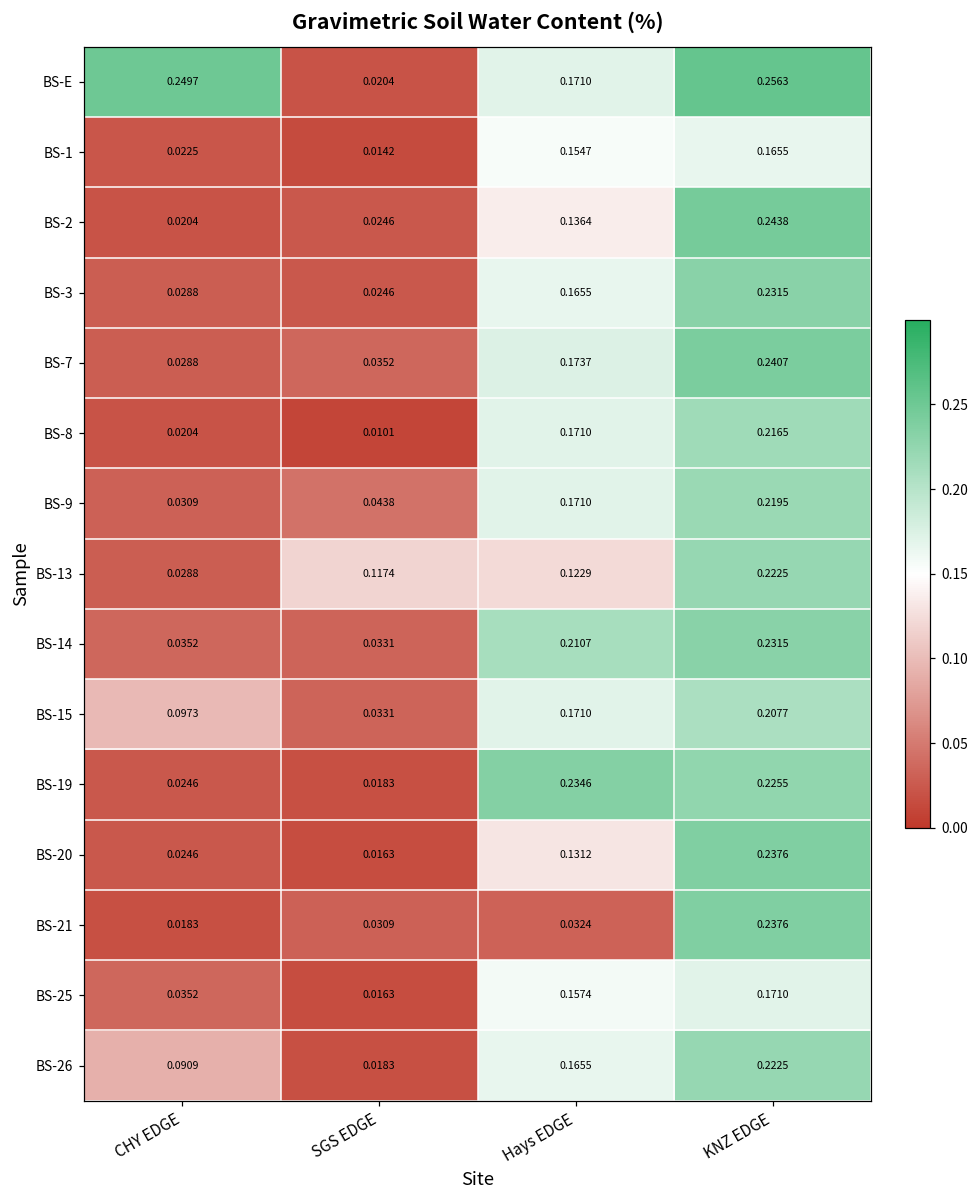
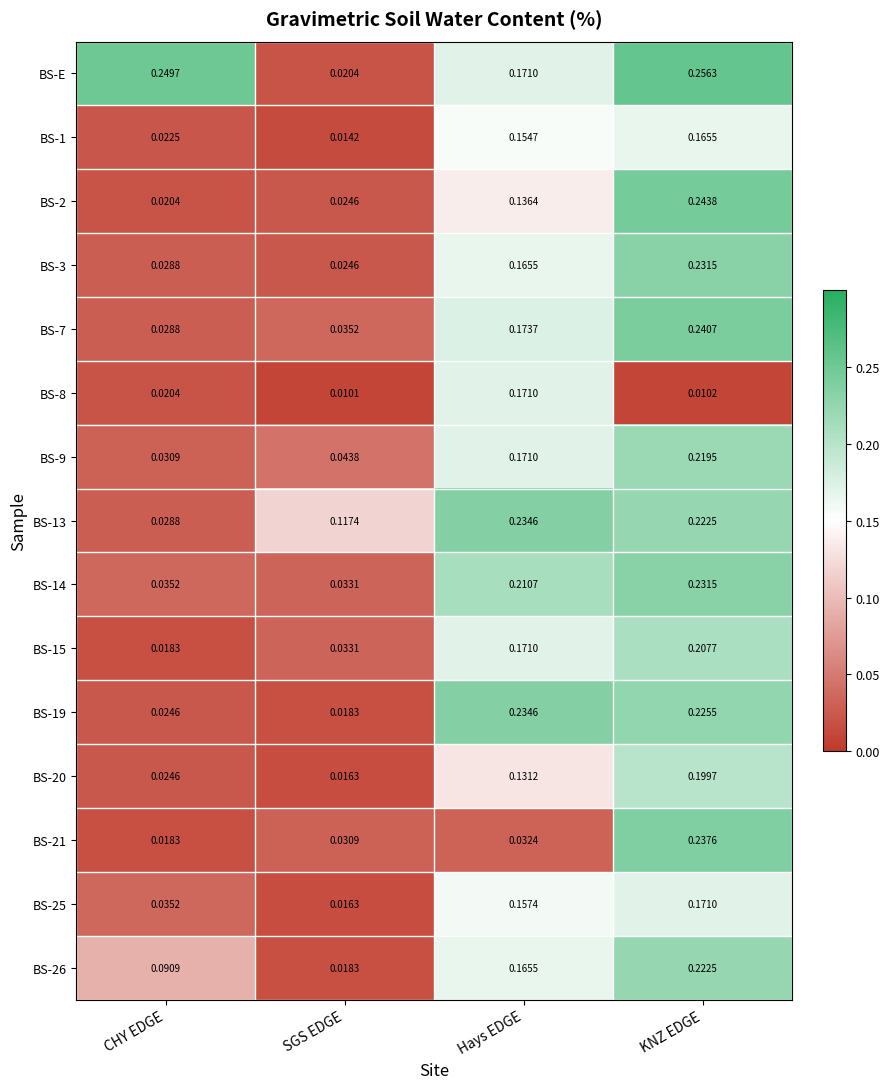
BS-8, KNZ EDGE: 0.2165 -> 0.0102
BS-13, Hays EDGE: 0.1229 -> 0.2346
BS-15, CHY EDGE: 0.0973 -> 0.0183
BS-20, KNZ EDGE: 0.2376 -> 0.1997
